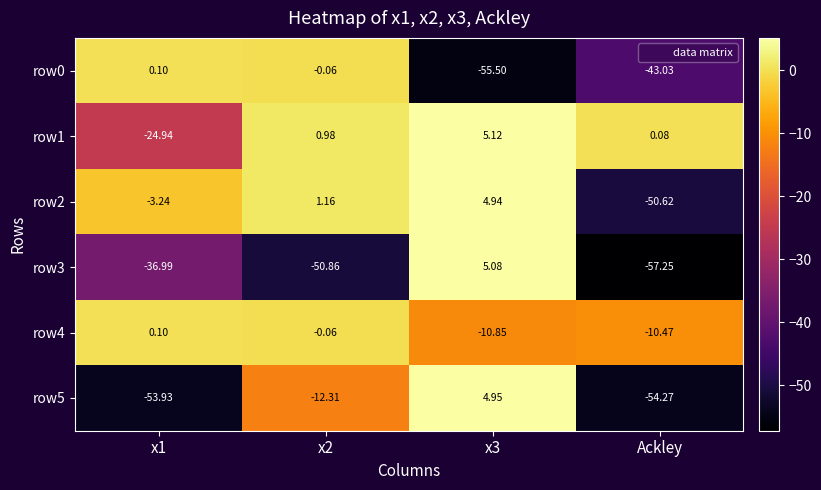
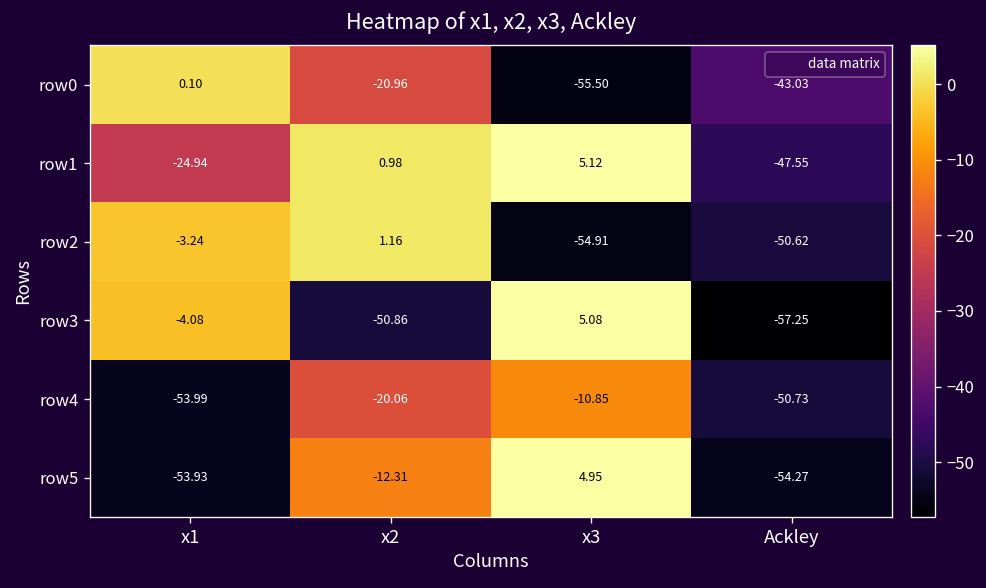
row0, x2: -0.06 -> -20.96
row1, Ackley: 0.08 -> -47.55
row2, x3: 4.94 -> -54.91
row3, x1: -36.99 -> -4.08
row4, x1: 0.10 -> -53.99
row4, x2: -0.06 -> -20.06
row4, Ackley: -10.47 -> -50.73
